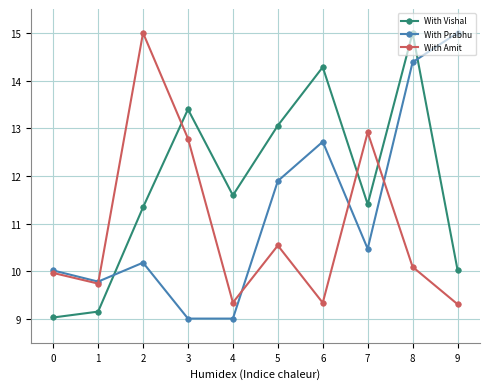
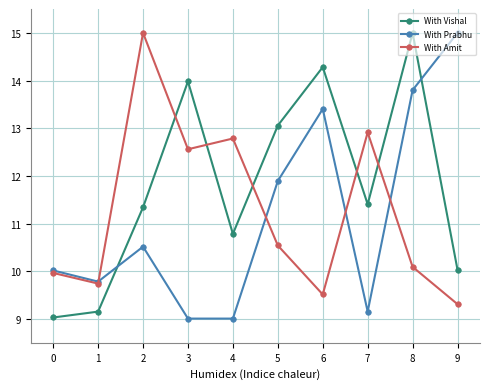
With Prabhu, 2: 10.2 -> 10.5
With Vishal, 3: 13.4 -> 14.0
With Amit, 3: 12.8 -> 12.6
With Vishal, 4: 11.6 -> 10.8
With Amit, 4: 9.3 -> 12.8
With Prabhu, 6: 12.7 -> 13.4
With Amit, 6: 9.3 -> 9.5
With Prabhu, 7: 10.5 -> 9.2
With Prabhu, 8: 14.4 -> 13.8
